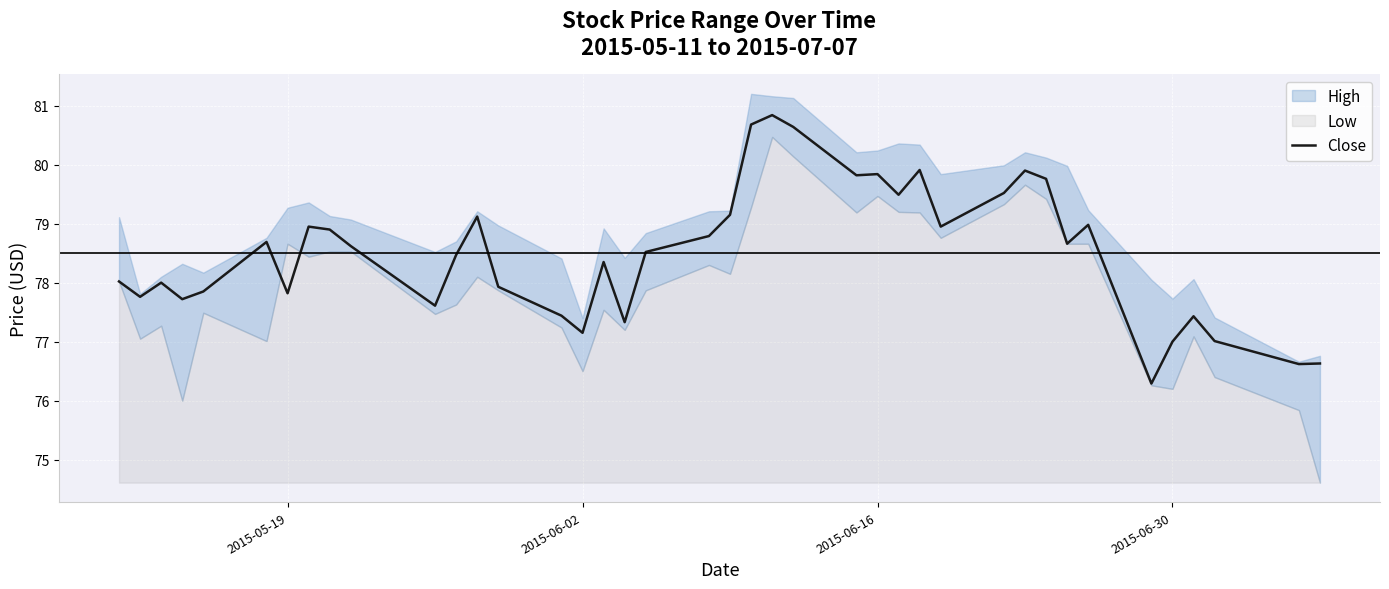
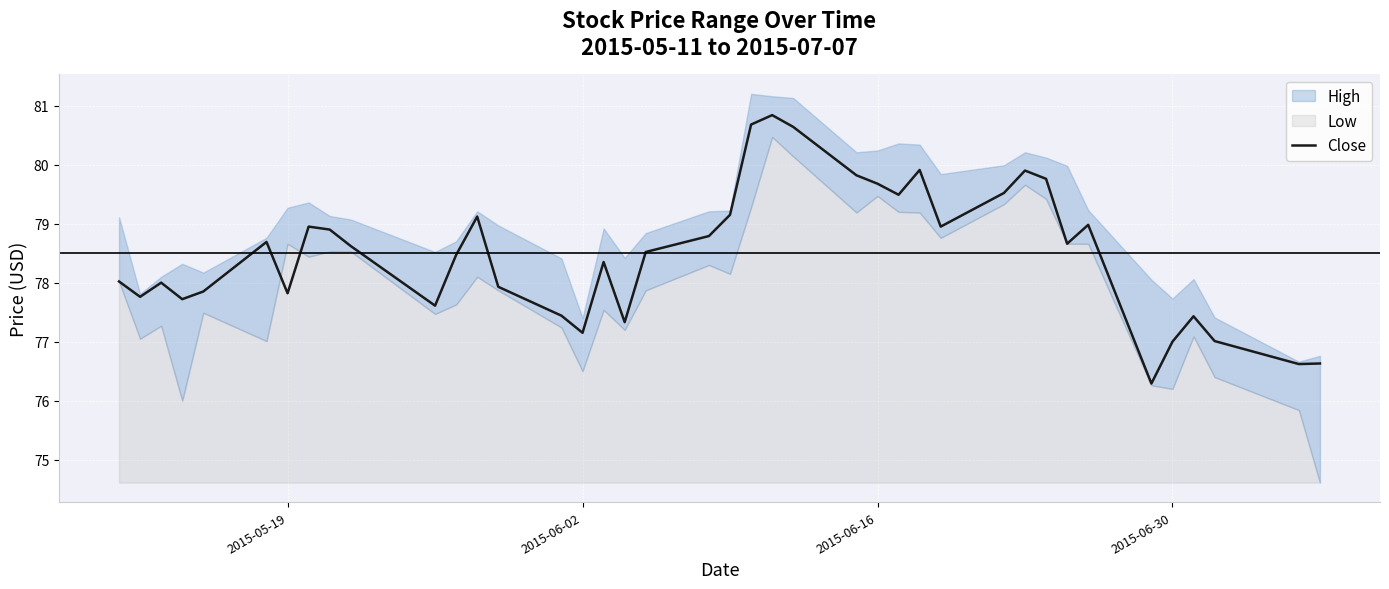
Close, 2015-06-16: 79.8 -> 79.7
